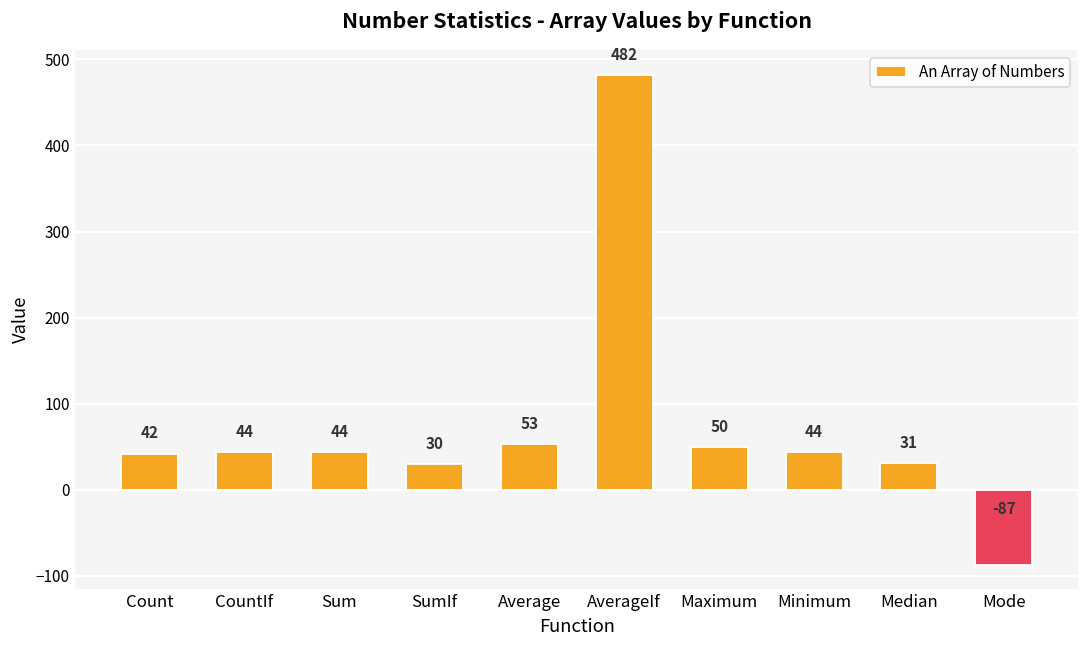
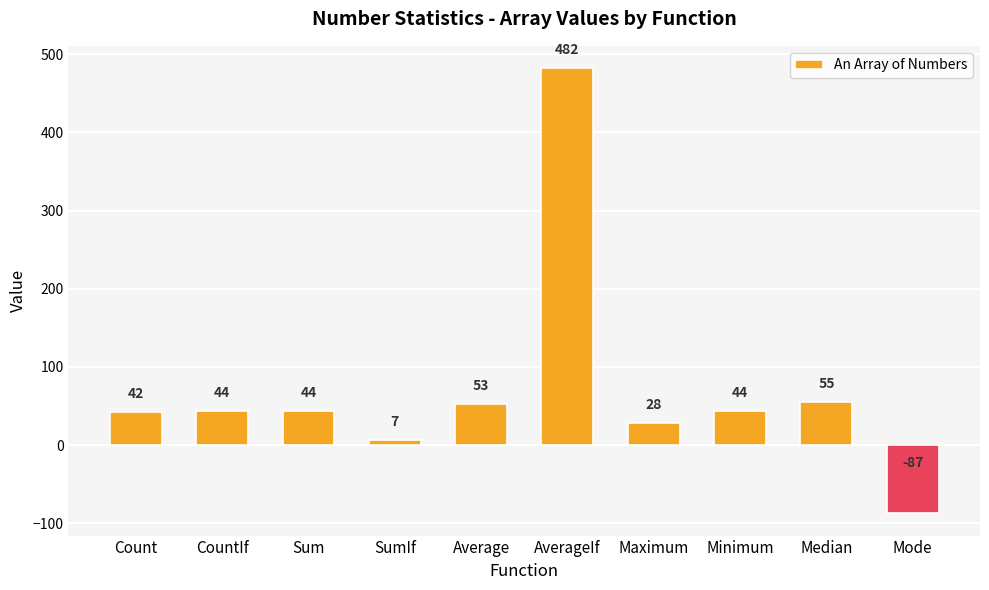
SumIf: 30 -> 7
Maximum: 50 -> 28
Median: 31 -> 55
